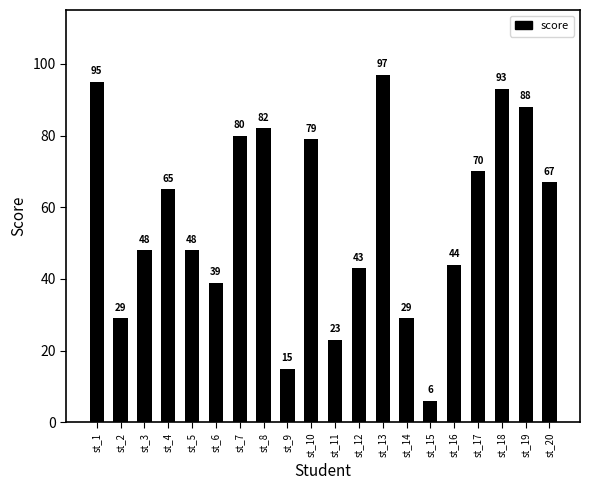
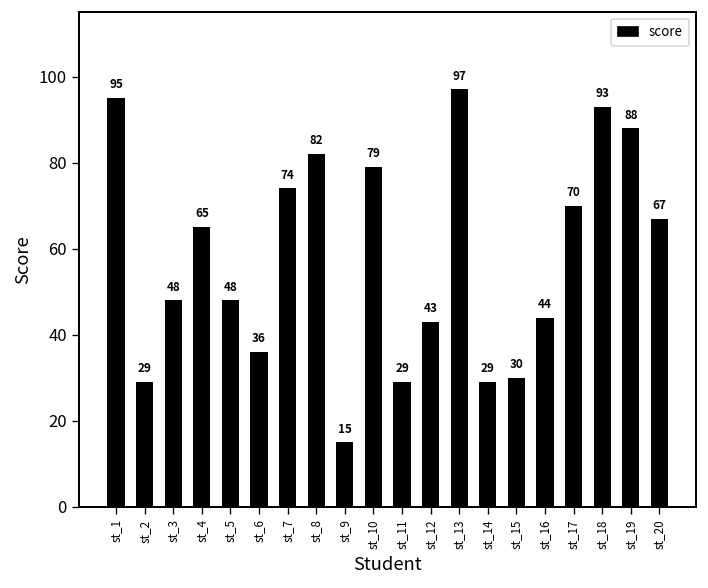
st_6: 39 -> 36
st_7: 80 -> 74
st_11: 23 -> 29
st_15: 6 -> 30
